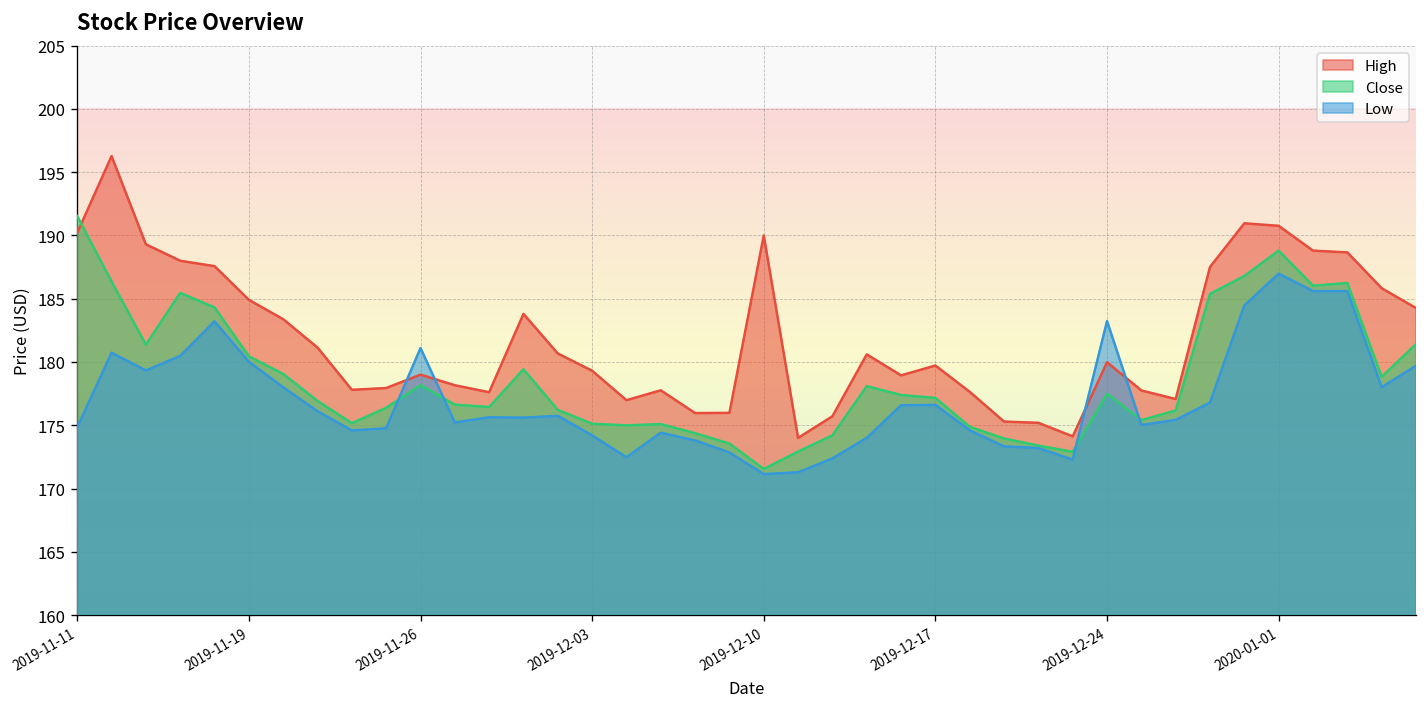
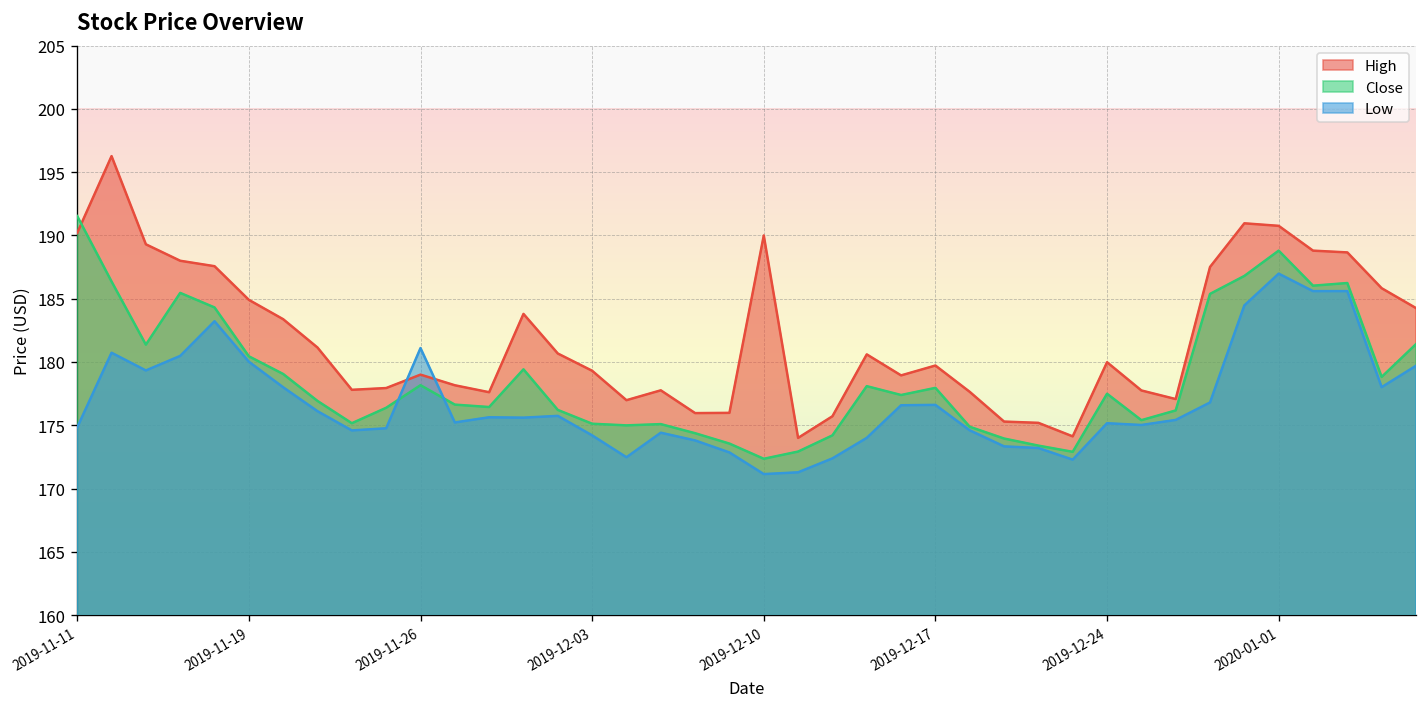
Close, 2019-12-10: 171.5 -> 172.4
Close, 2019-12-17: 177.2 -> 178.0
Low, 2019-12-24: 183.2 -> 175.2
